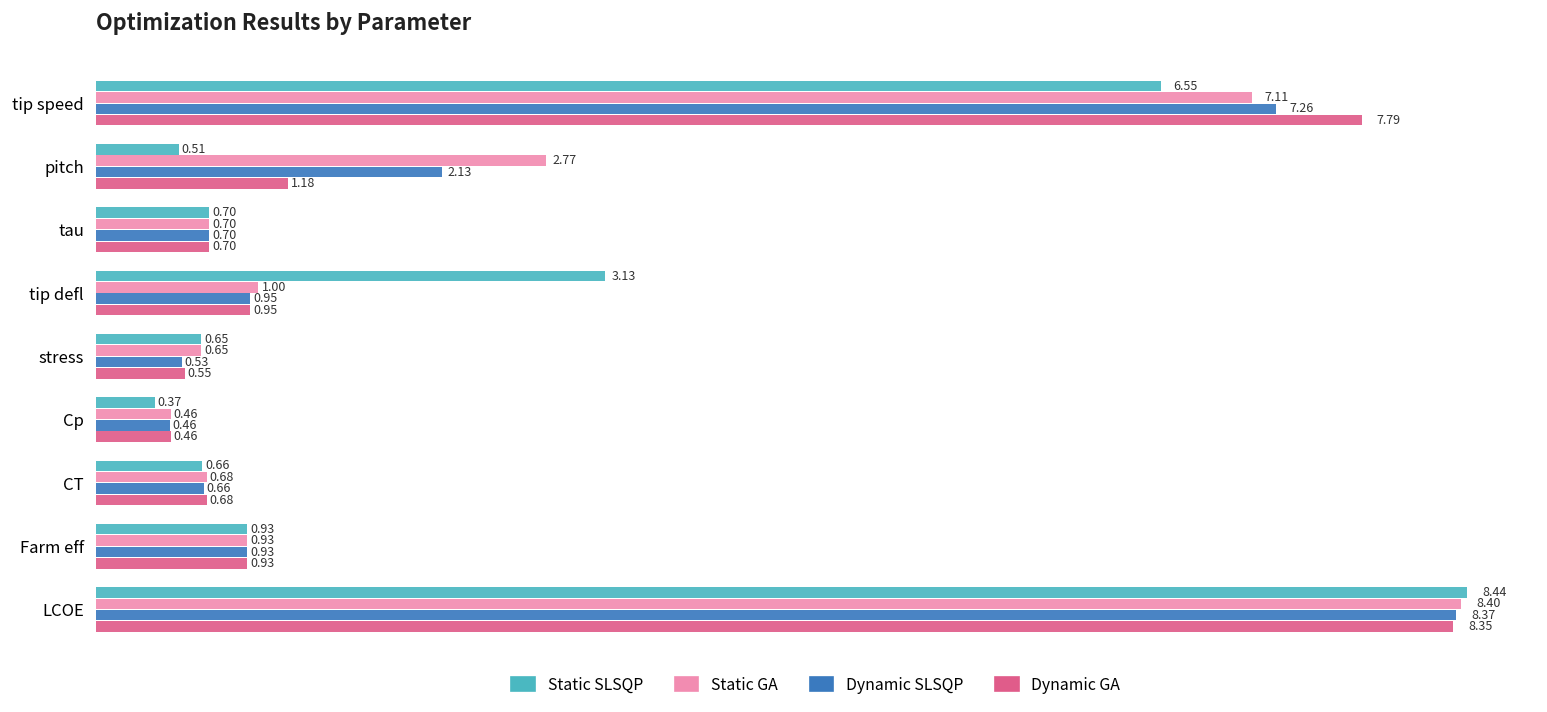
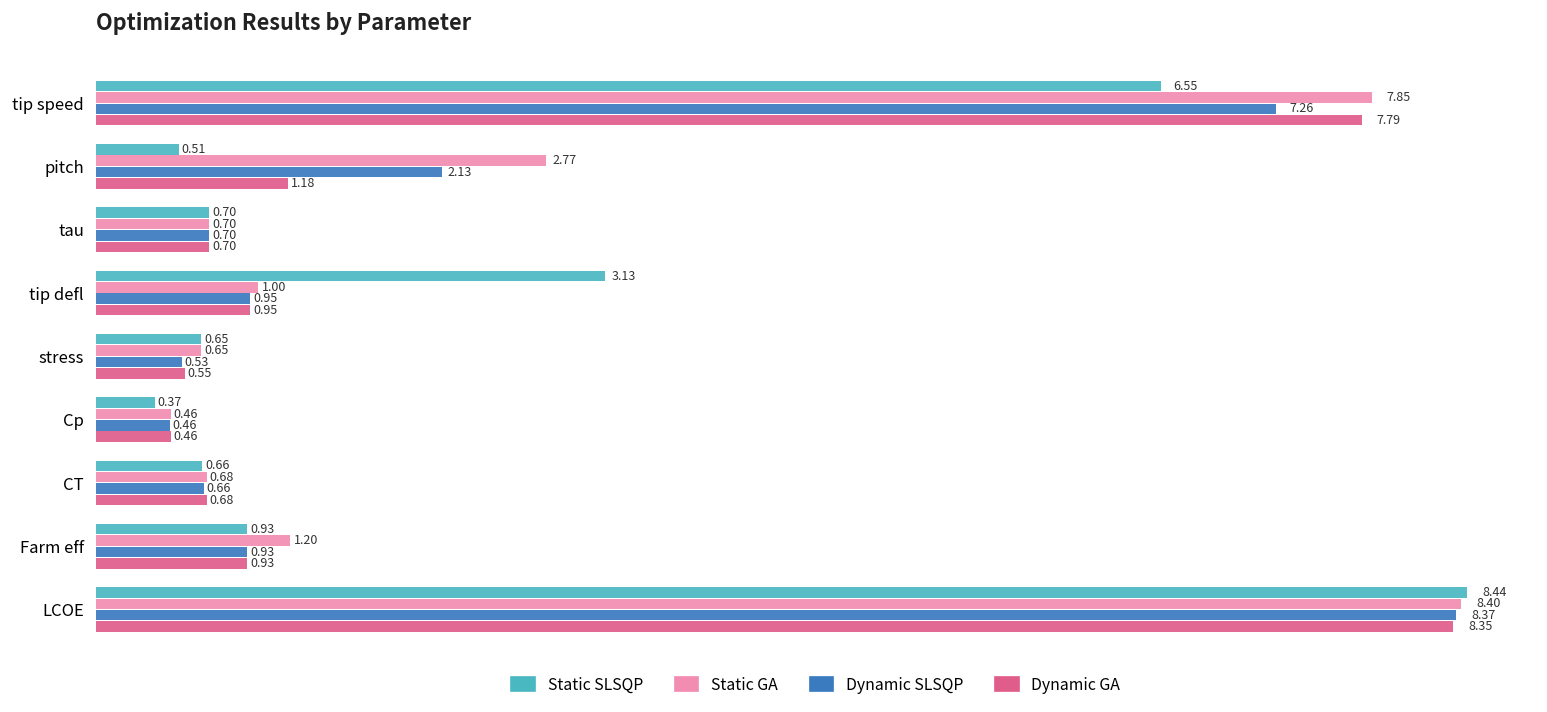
Static GA, tip speed: 7.11 -> 7.85
Static GA, Farm eff: 0.93 -> 1.20
